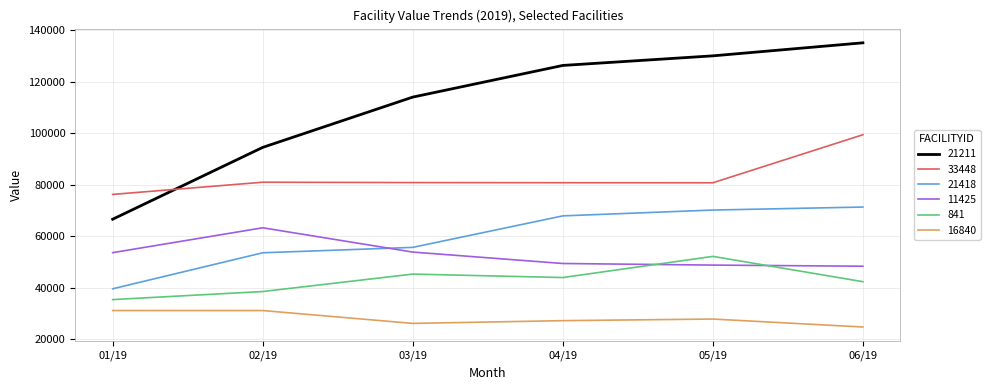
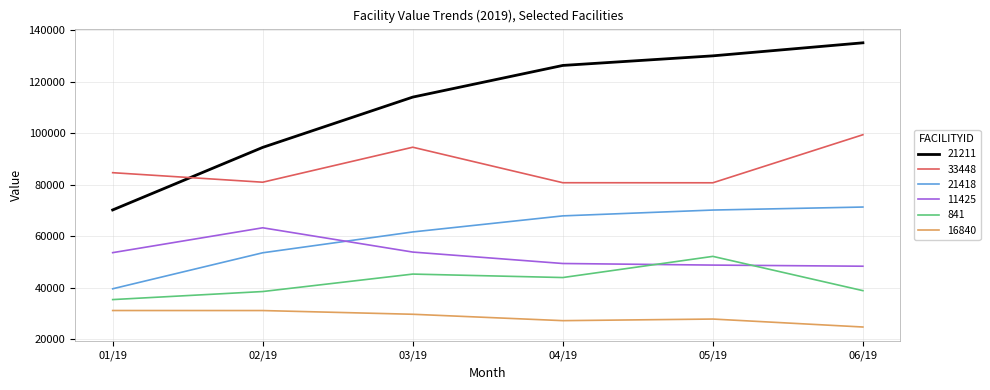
21211, 01/19: 67000 -> 70000
33448, 01/19: 76000 -> 85000
33448, 03/19: 81000 -> 95000
21418, 03/19: 56000 -> 62000
16840, 03/19: 26000 -> 30000
841, 06/19: 42000 -> 39000
